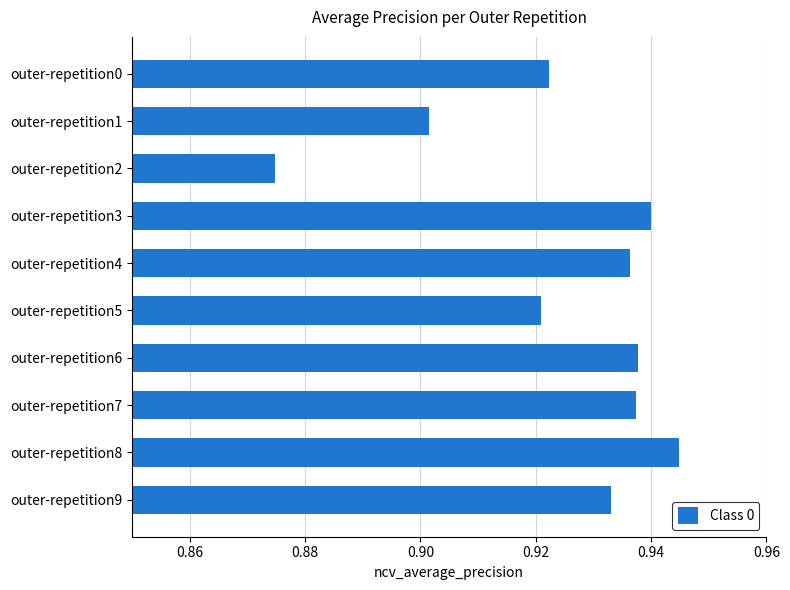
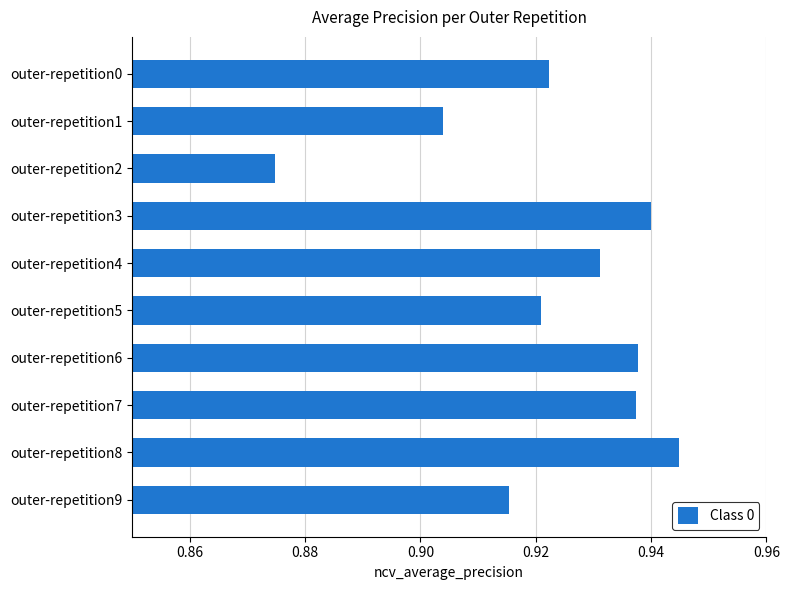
outer-repetition1: 0.902 -> 0.904
outer-repetition4: 0.936 -> 0.931
outer-repetition9: 0.933 -> 0.915
